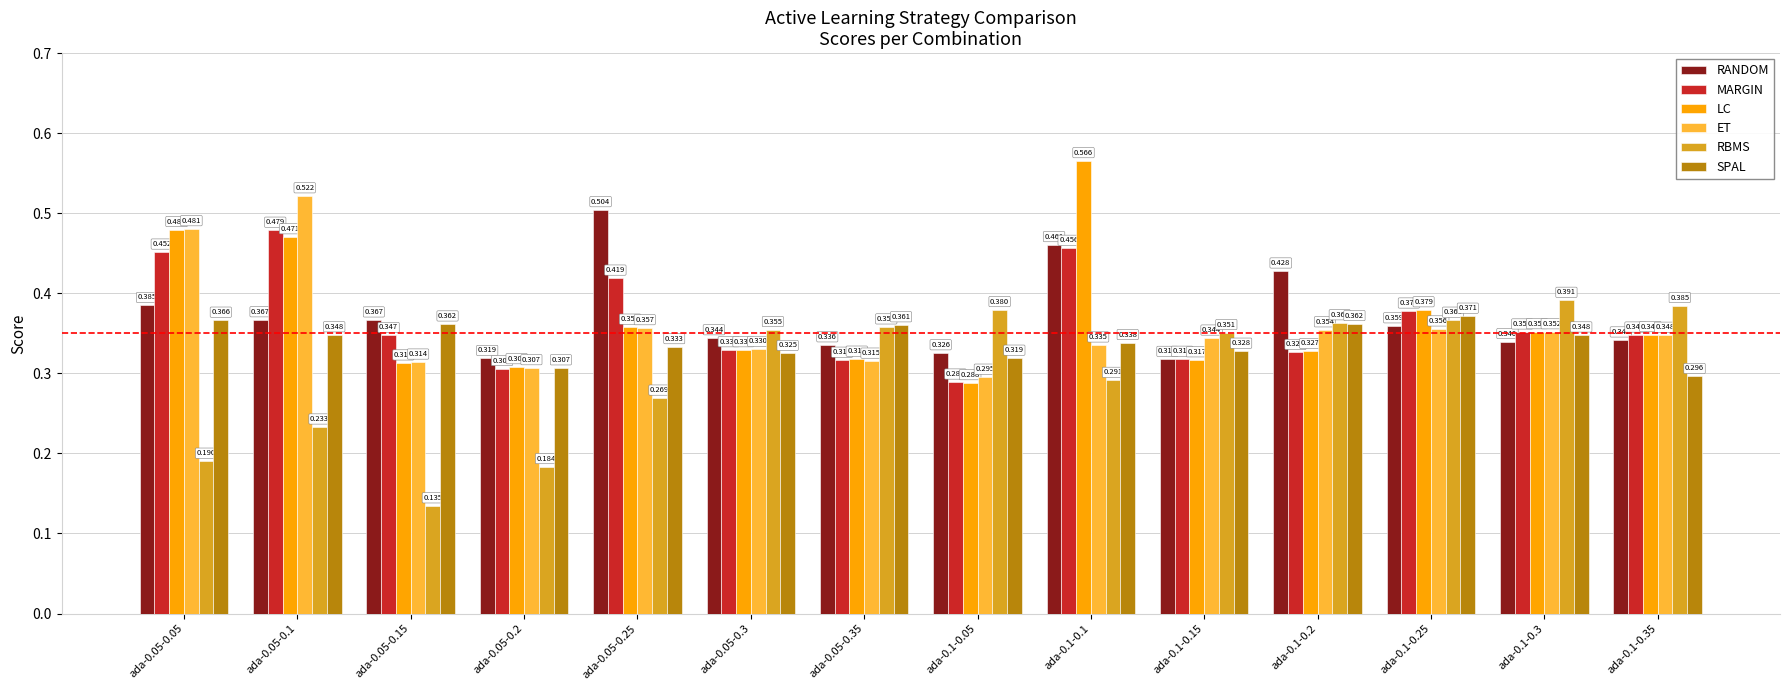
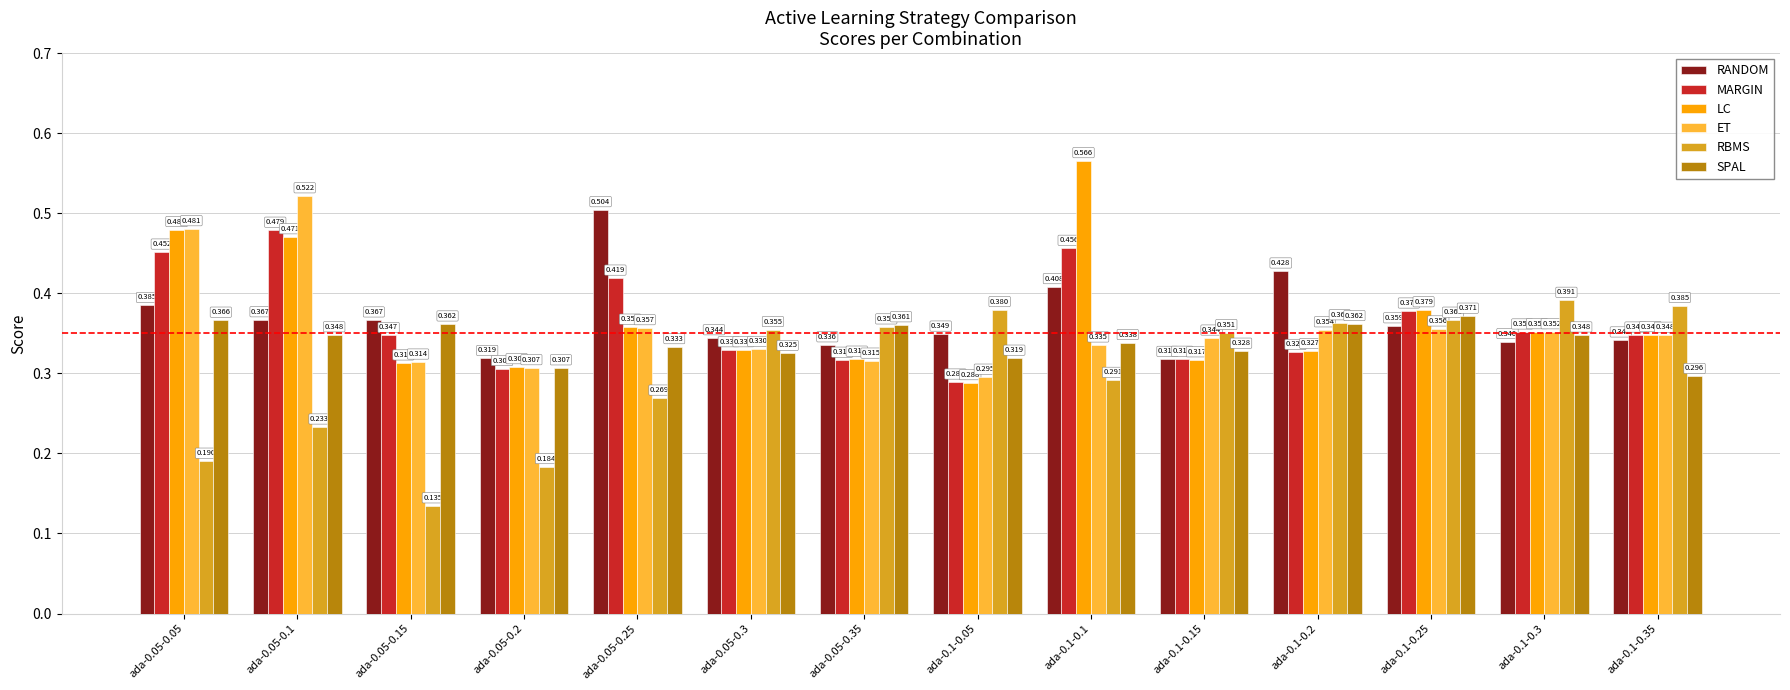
RANDOM, ada-0.1-0.05: 0.326 -> 0.349
RANDOM, ada-0.1-0.1: 0.461 -> 0.408
